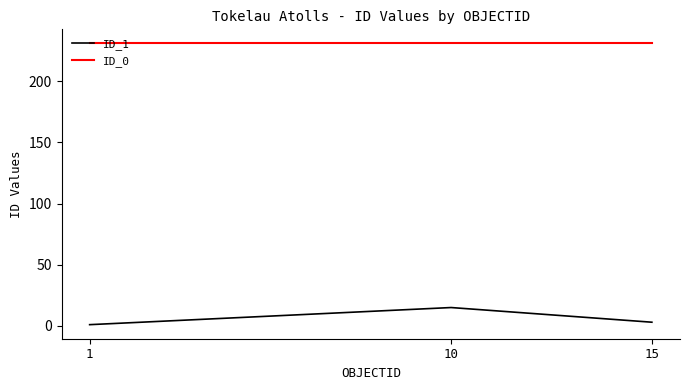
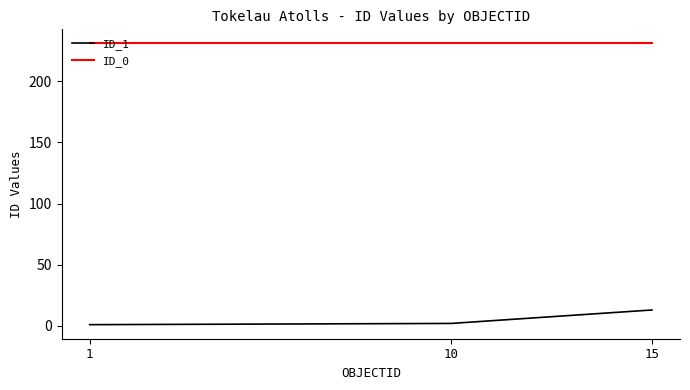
ID_1, 10: 15 -> 2
ID_1, 15: 3 -> 13
